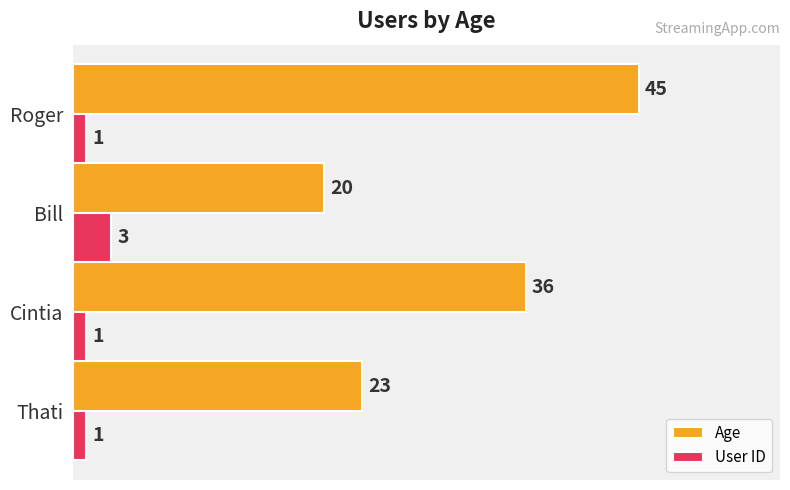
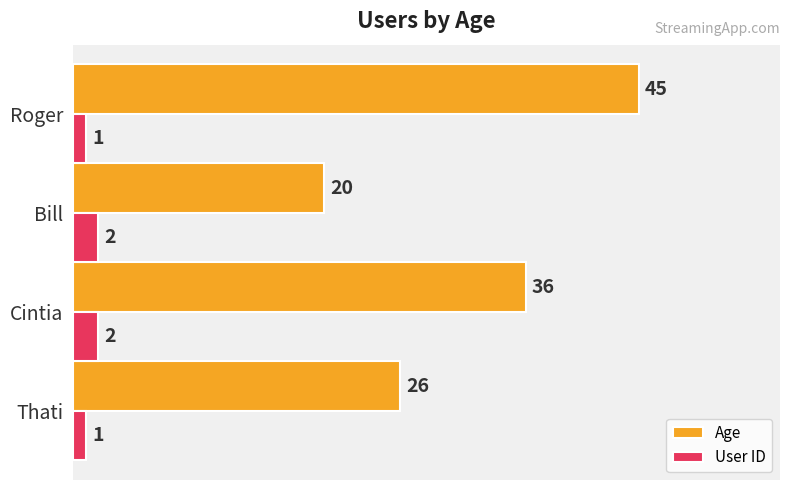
User ID, Bill: 3 -> 2
User ID, Cintia: 1 -> 2
Age, Thati: 23 -> 26
